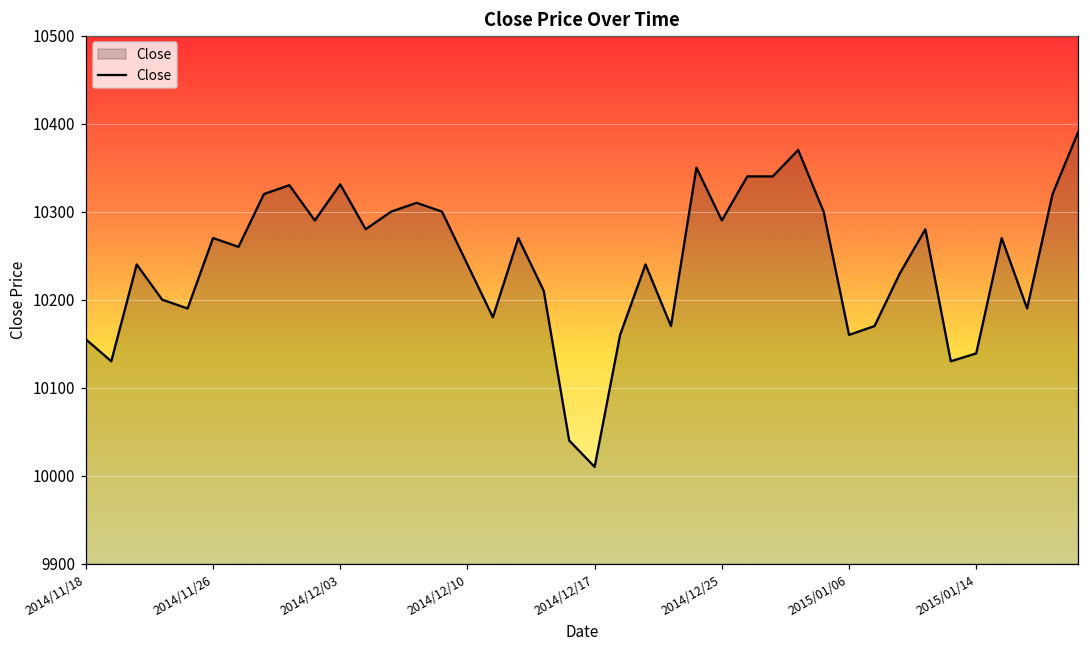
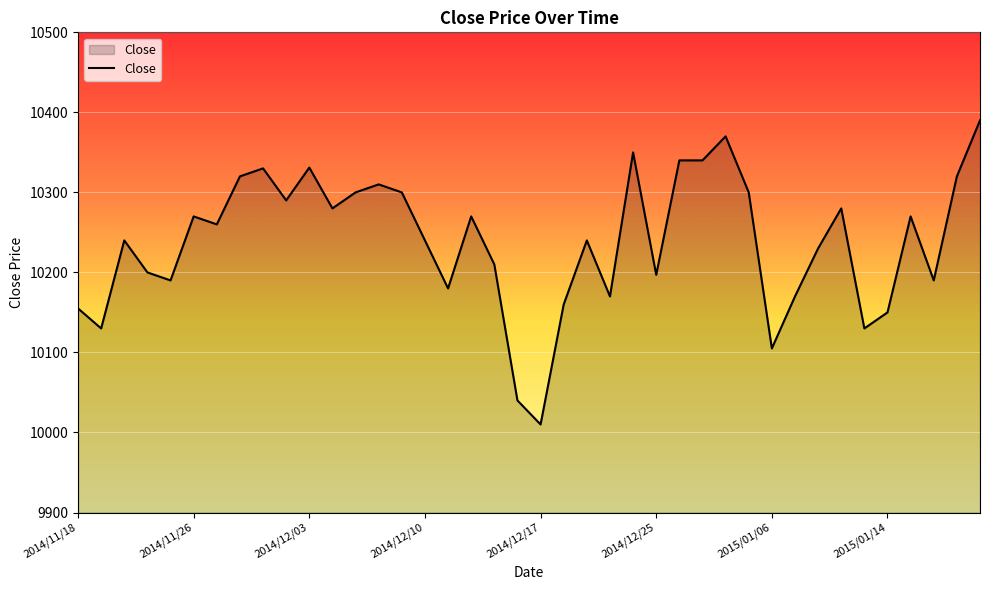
2014/12/25: 10290 -> 10200
2015/01/06: 10160 -> 10110
2015/01/14: 10140 -> 10150
